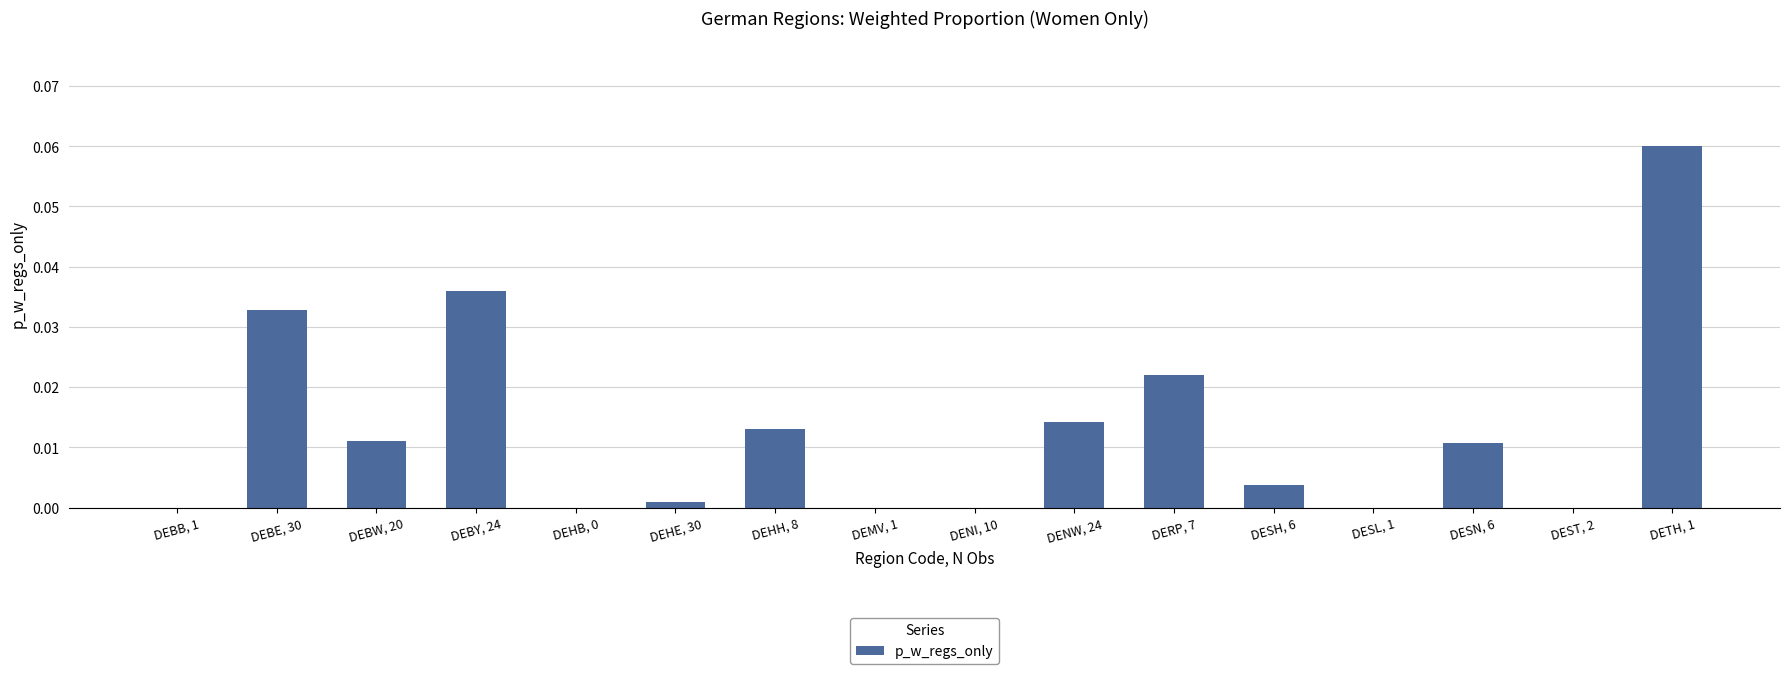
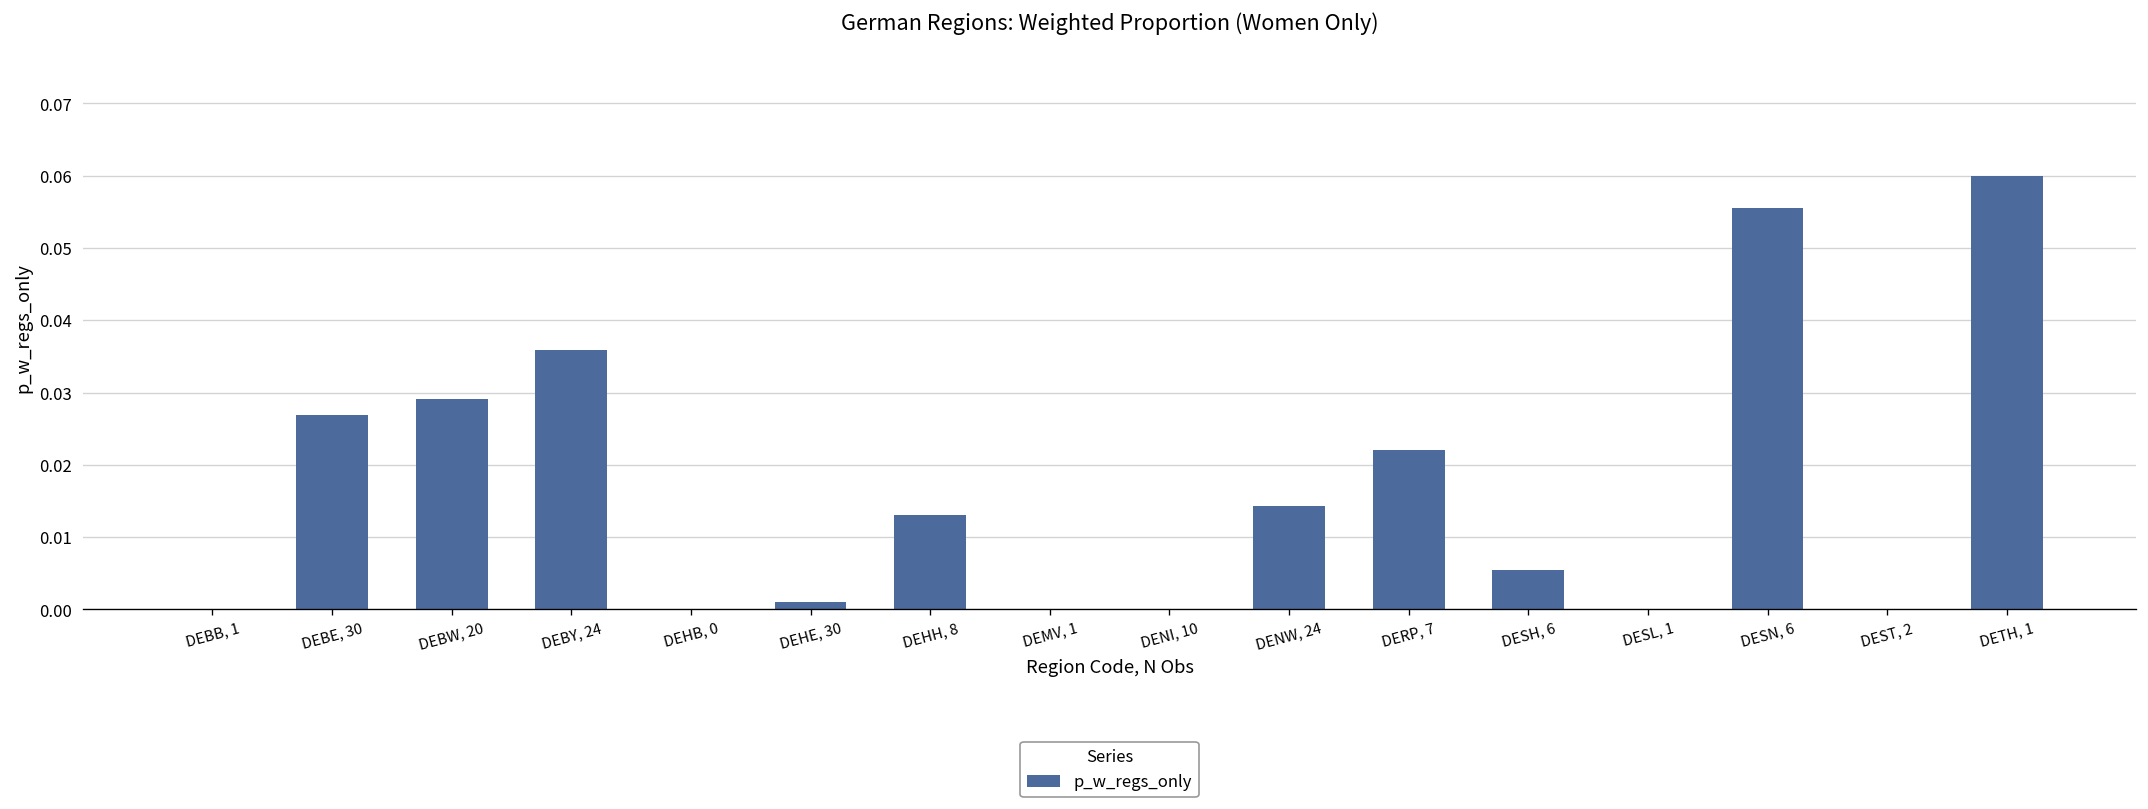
DEBE, 30: 0.033 -> 0.027
DEBW, 20: 0.011 -> 0.029
DESH, 6: 0.004 -> 0.005
DESN, 6: 0.011 -> 0.056
